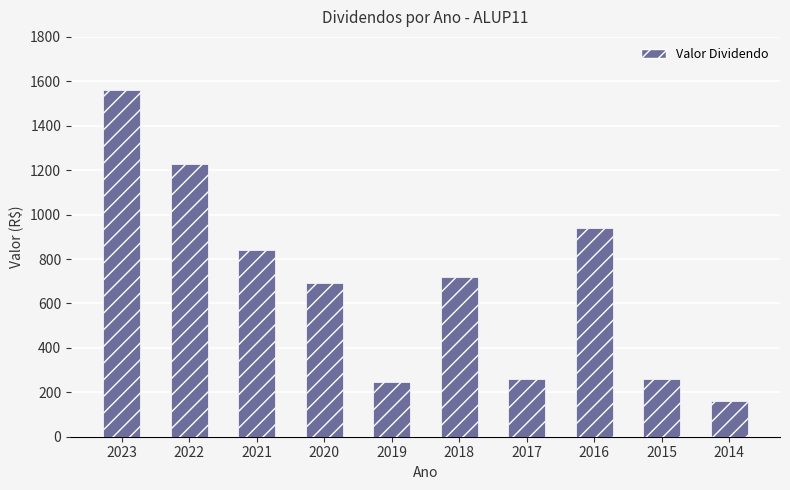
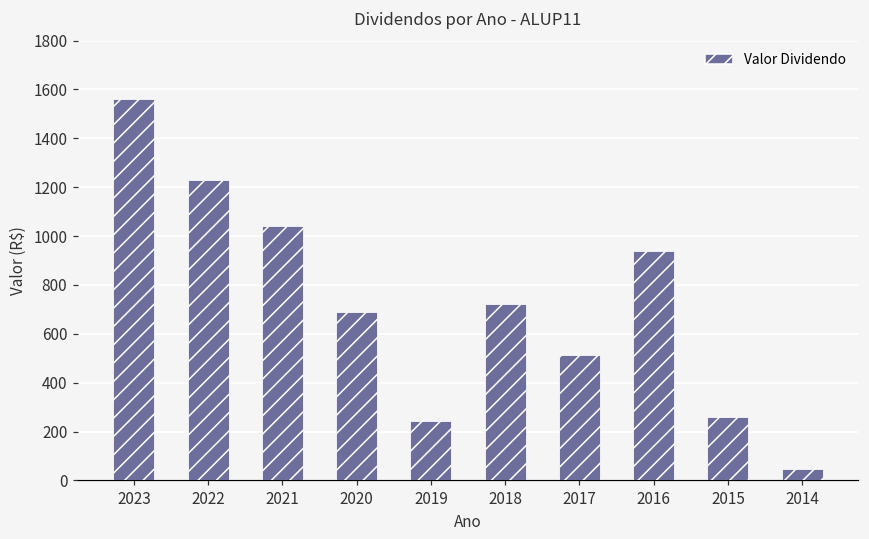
2021: 840 -> 1040
2017: 260 -> 510
2014: 160 -> 50
